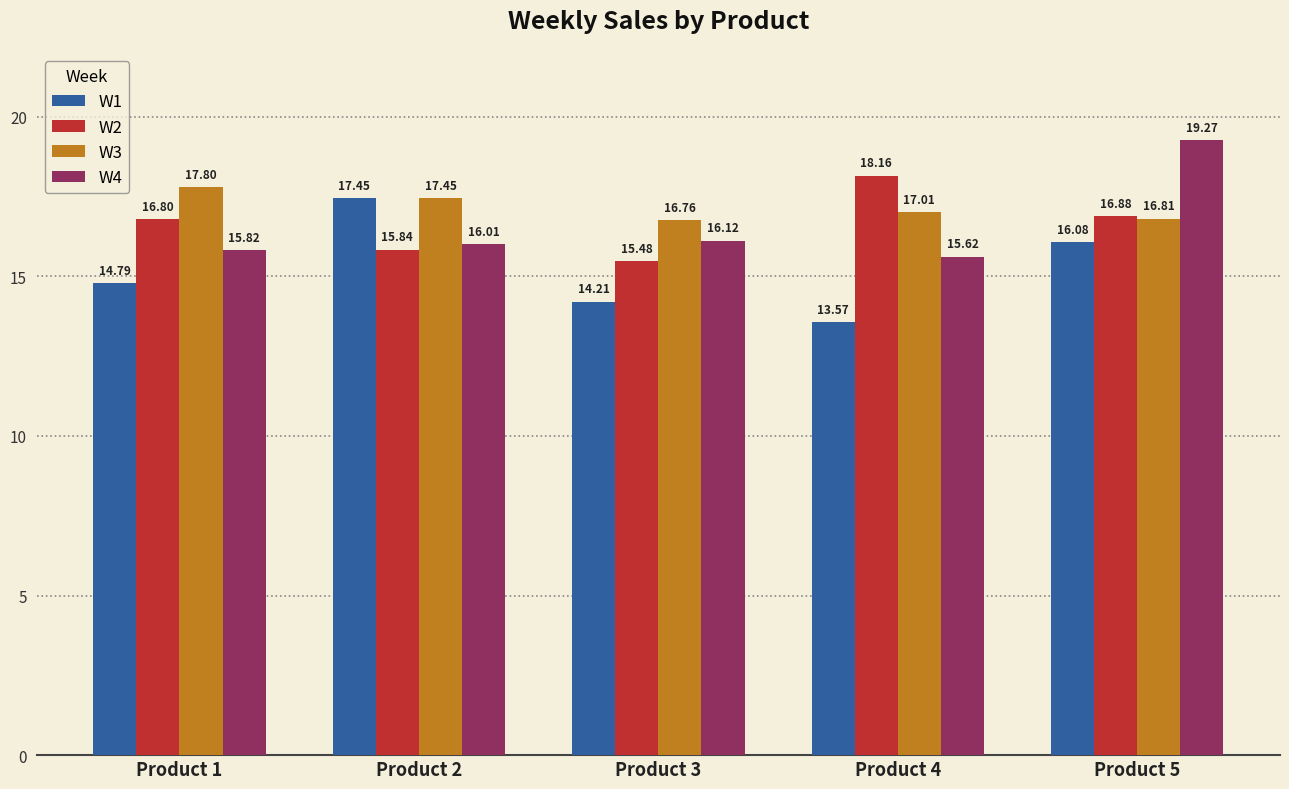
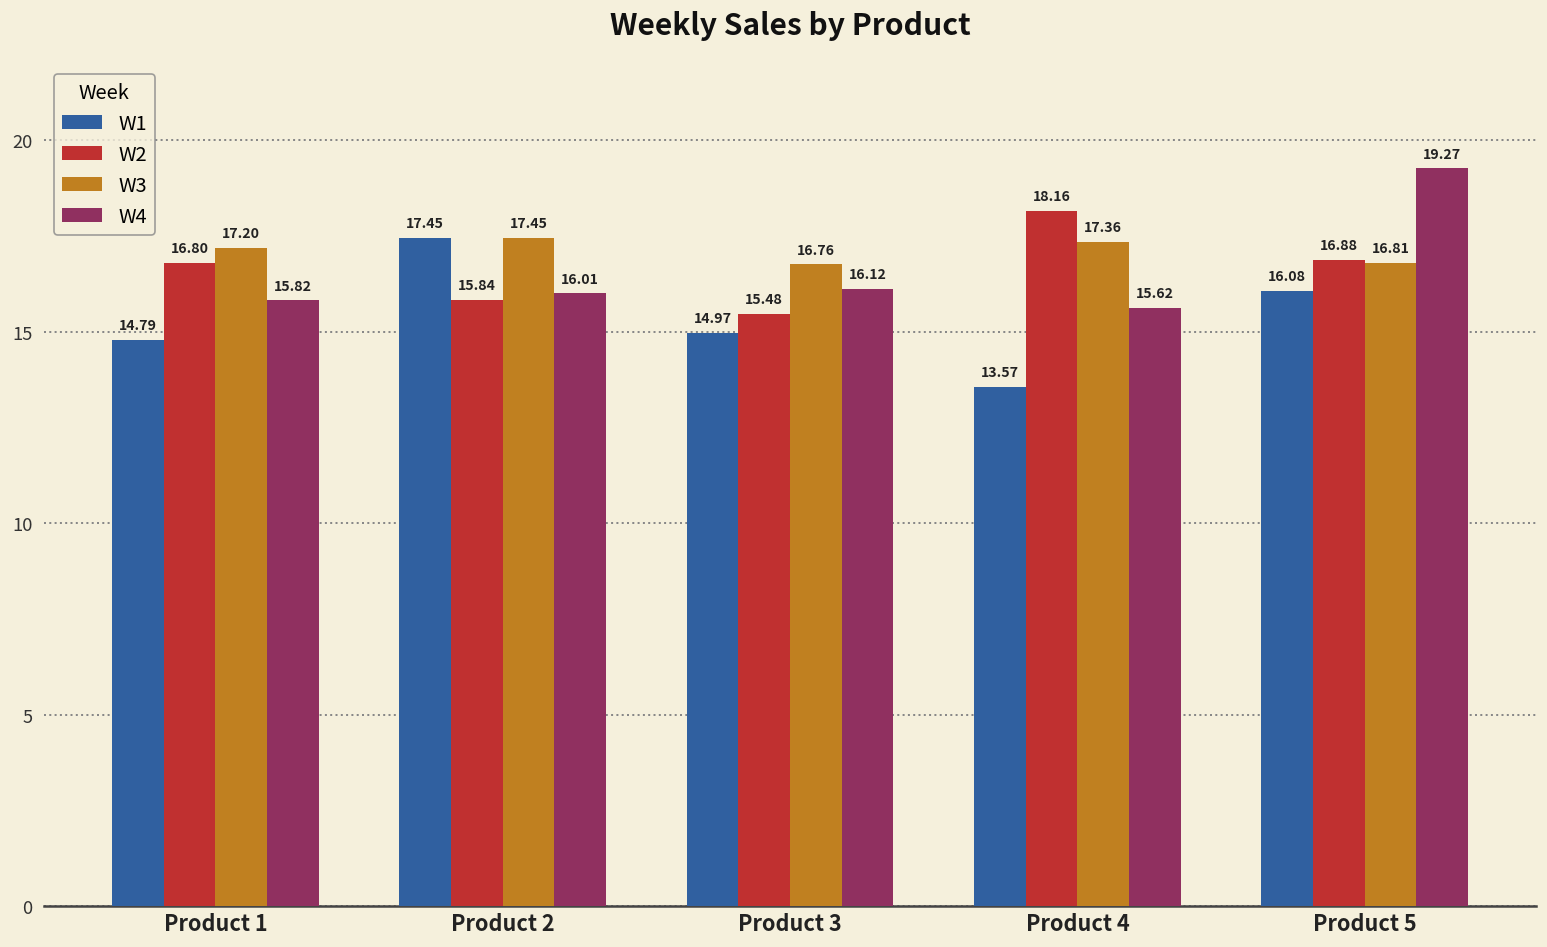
W3, Product 1: 17.80 -> 17.20
W1, Product 3: 14.21 -> 14.97
W3, Product 4: 17.01 -> 17.36
